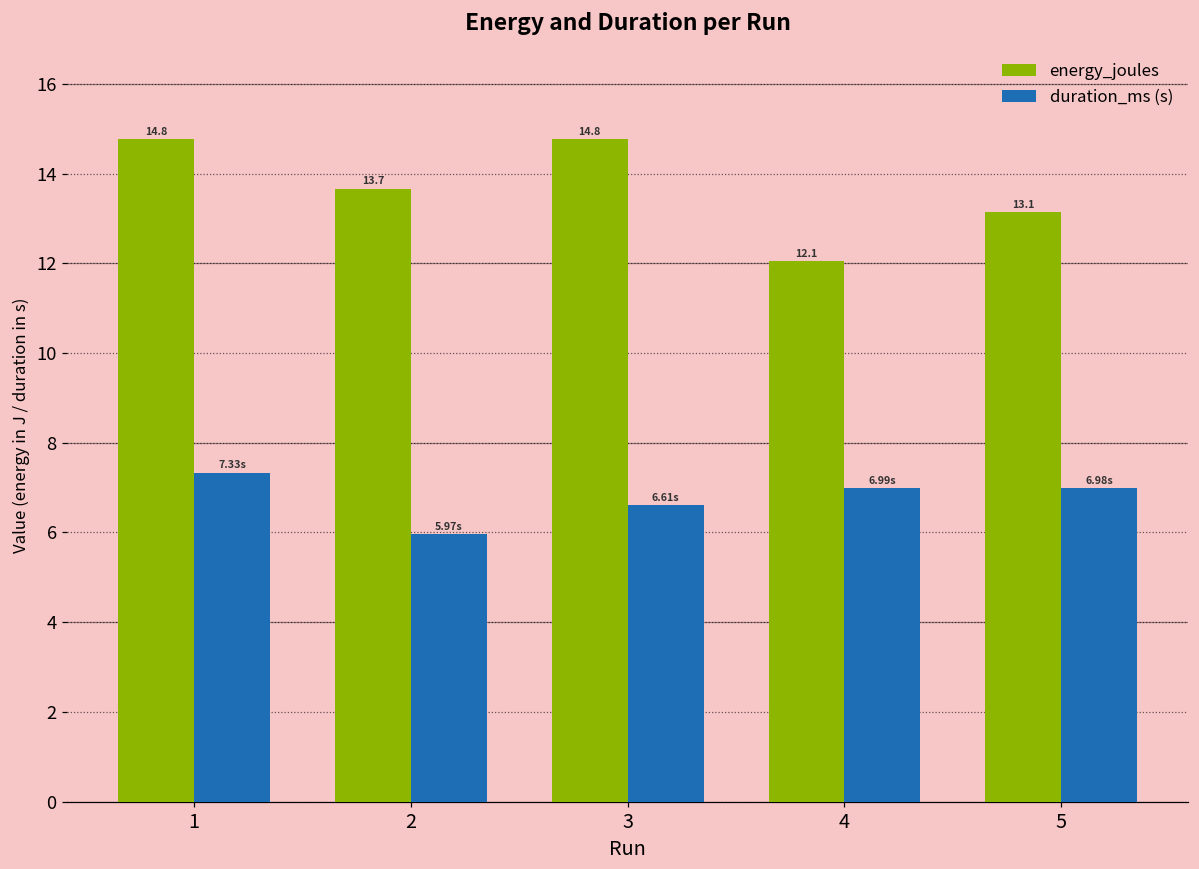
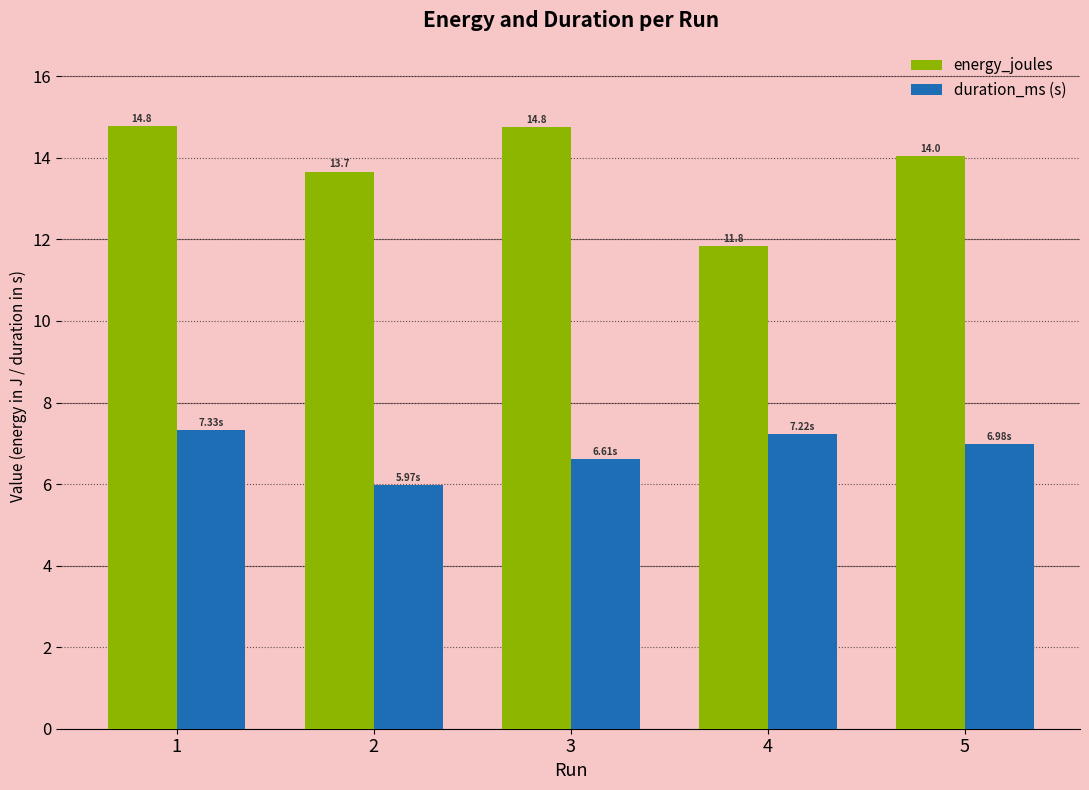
energy_joules, 4: 12.1 -> 11.8
duration_ms (s), 4: 6.99s -> 7.22s
energy_joules, 5: 13.1 -> 14.0
